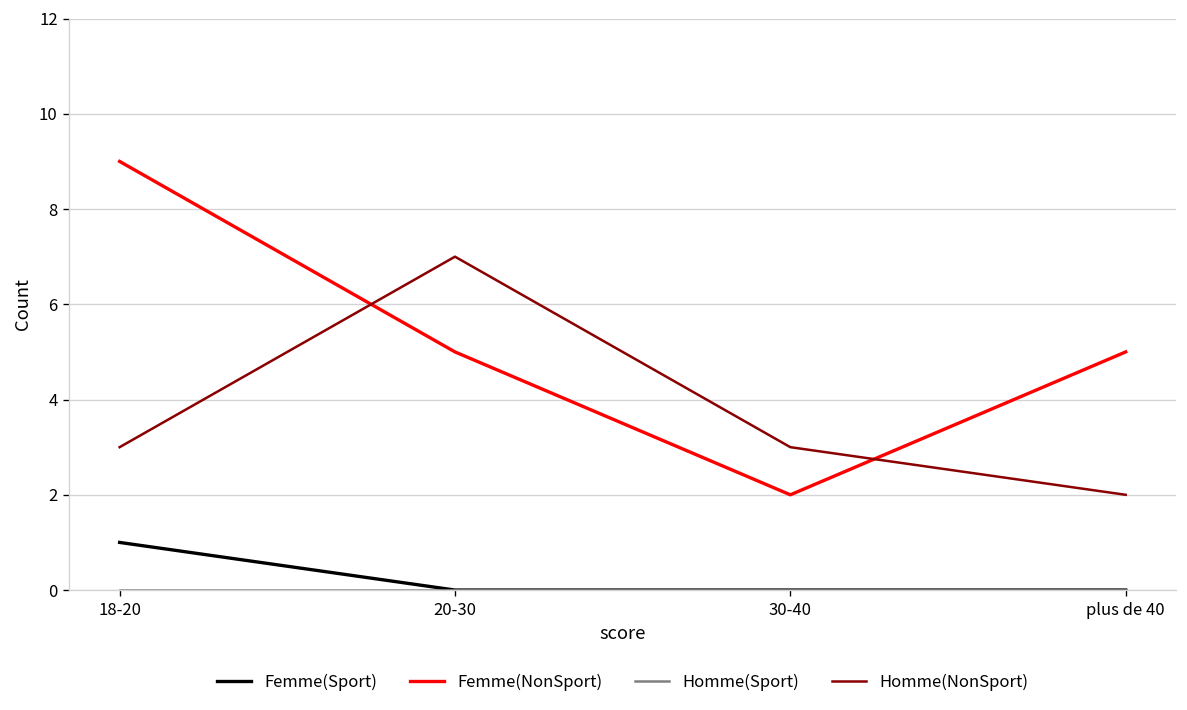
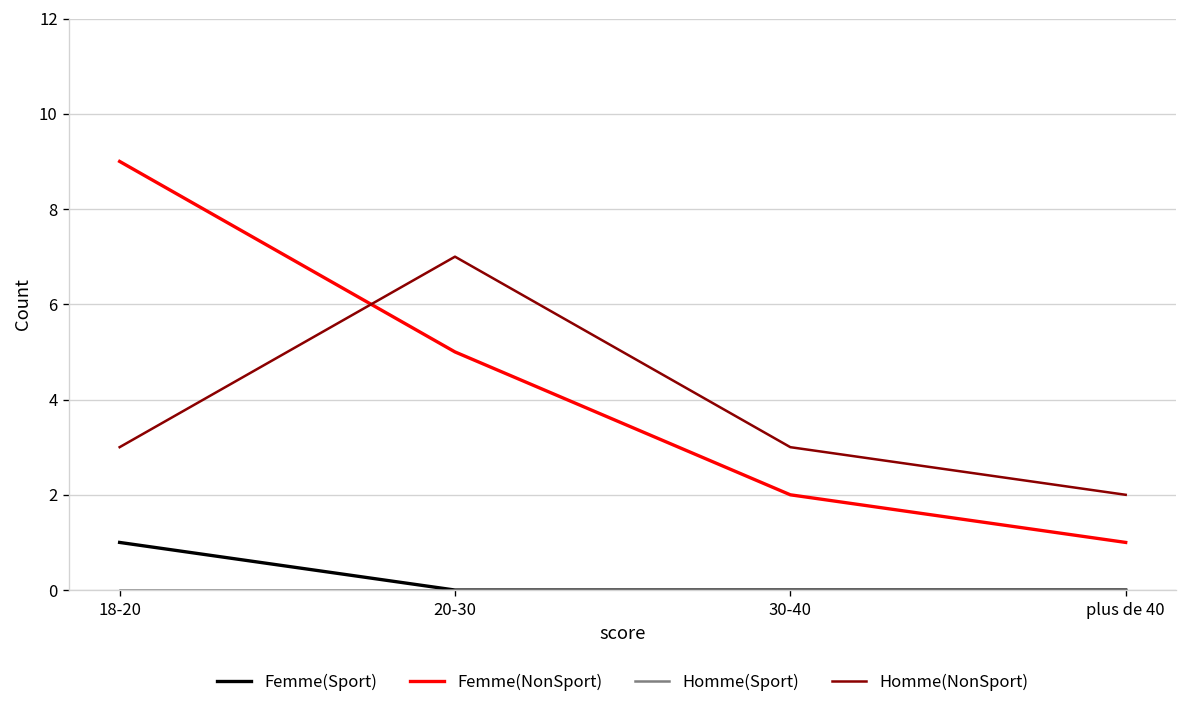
Femme(NonSport), plus de 40: 5 -> 1
